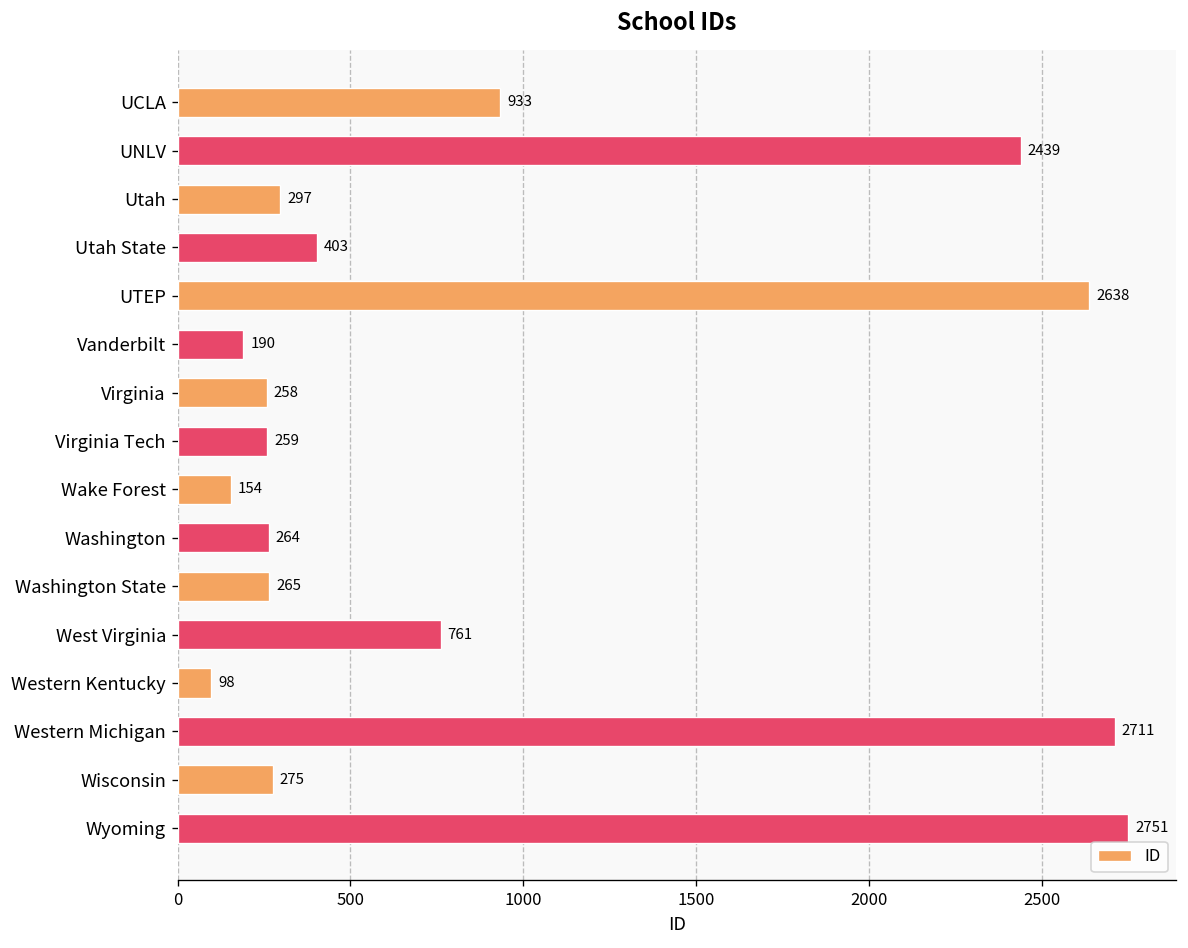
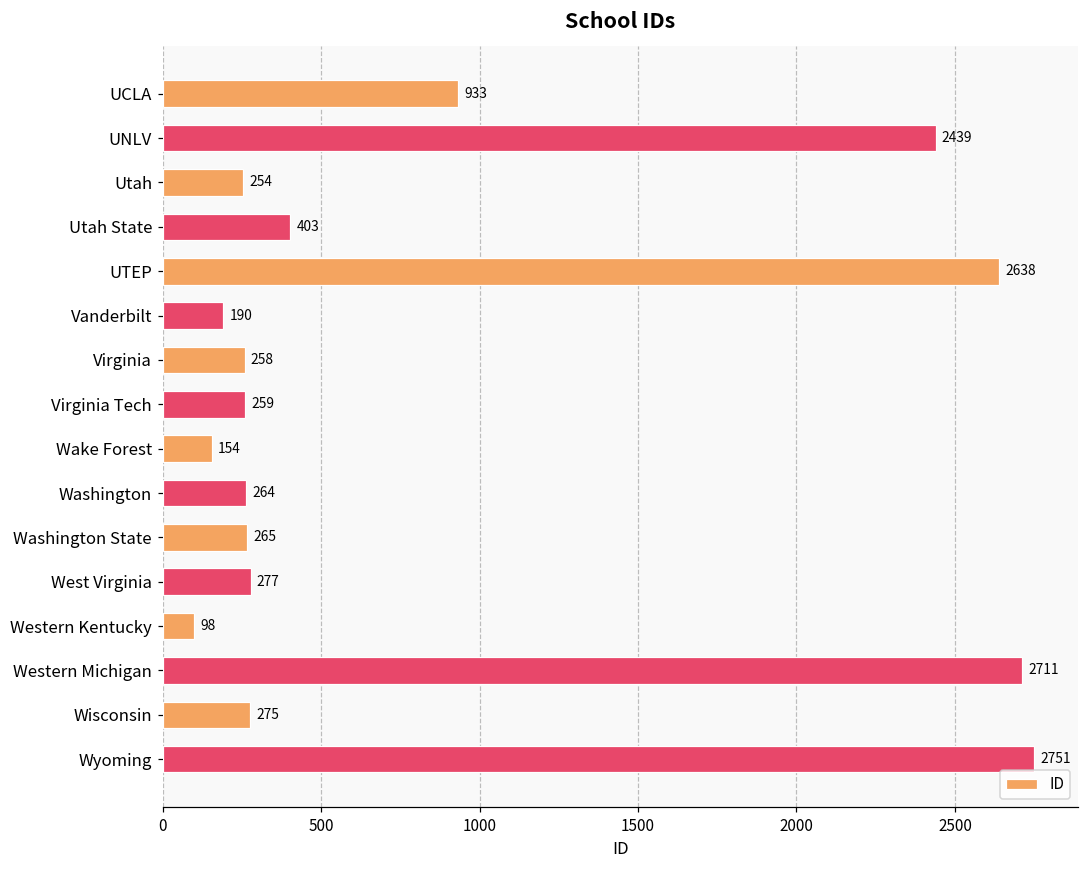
Utah: 297 -> 254
West Virginia: 761 -> 277
